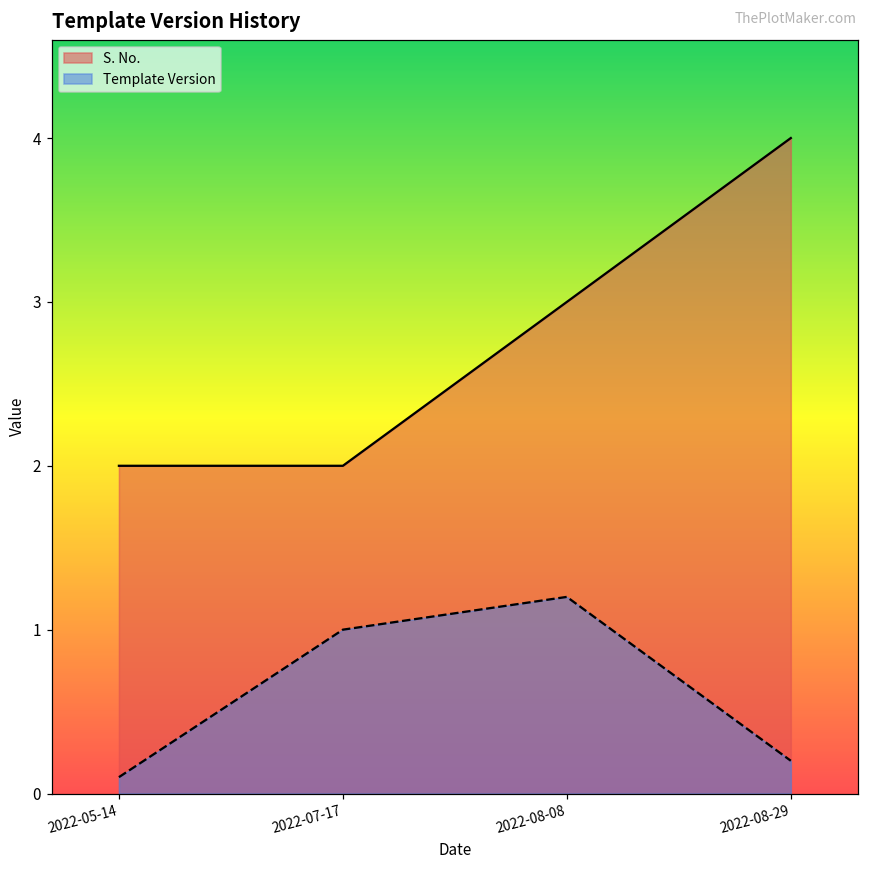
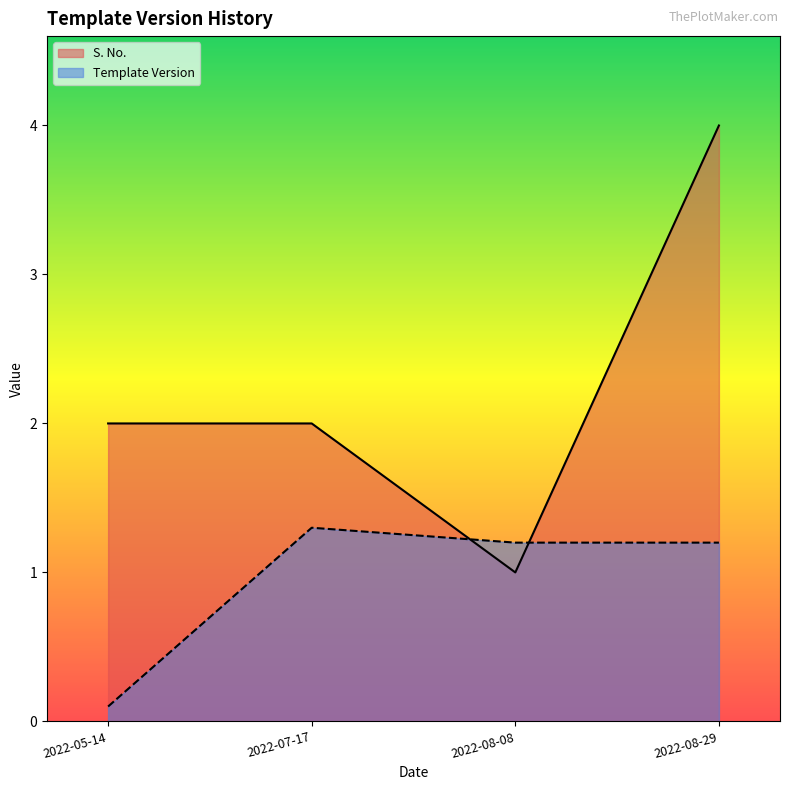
Template Version, 2022-07-17: 1.0 -> 1.3
S. No., 2022-08-08: 3 -> 1
Template Version, 2022-08-29: 0.2 -> 1.2
